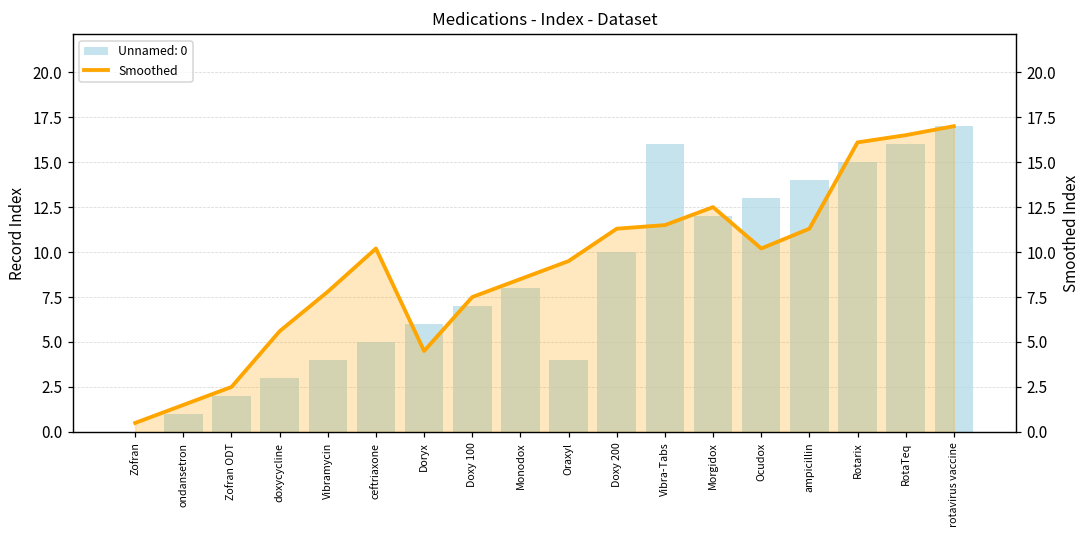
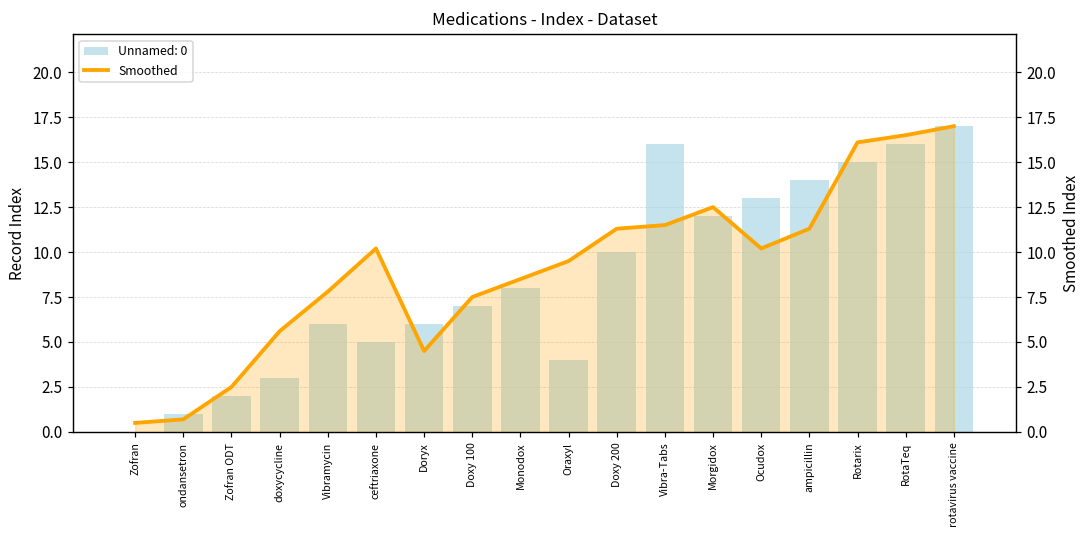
Unnamed: 0, Vibramycin: 4 -> 6
Smoothed, ondansetron: 1.5 -> 0.7
